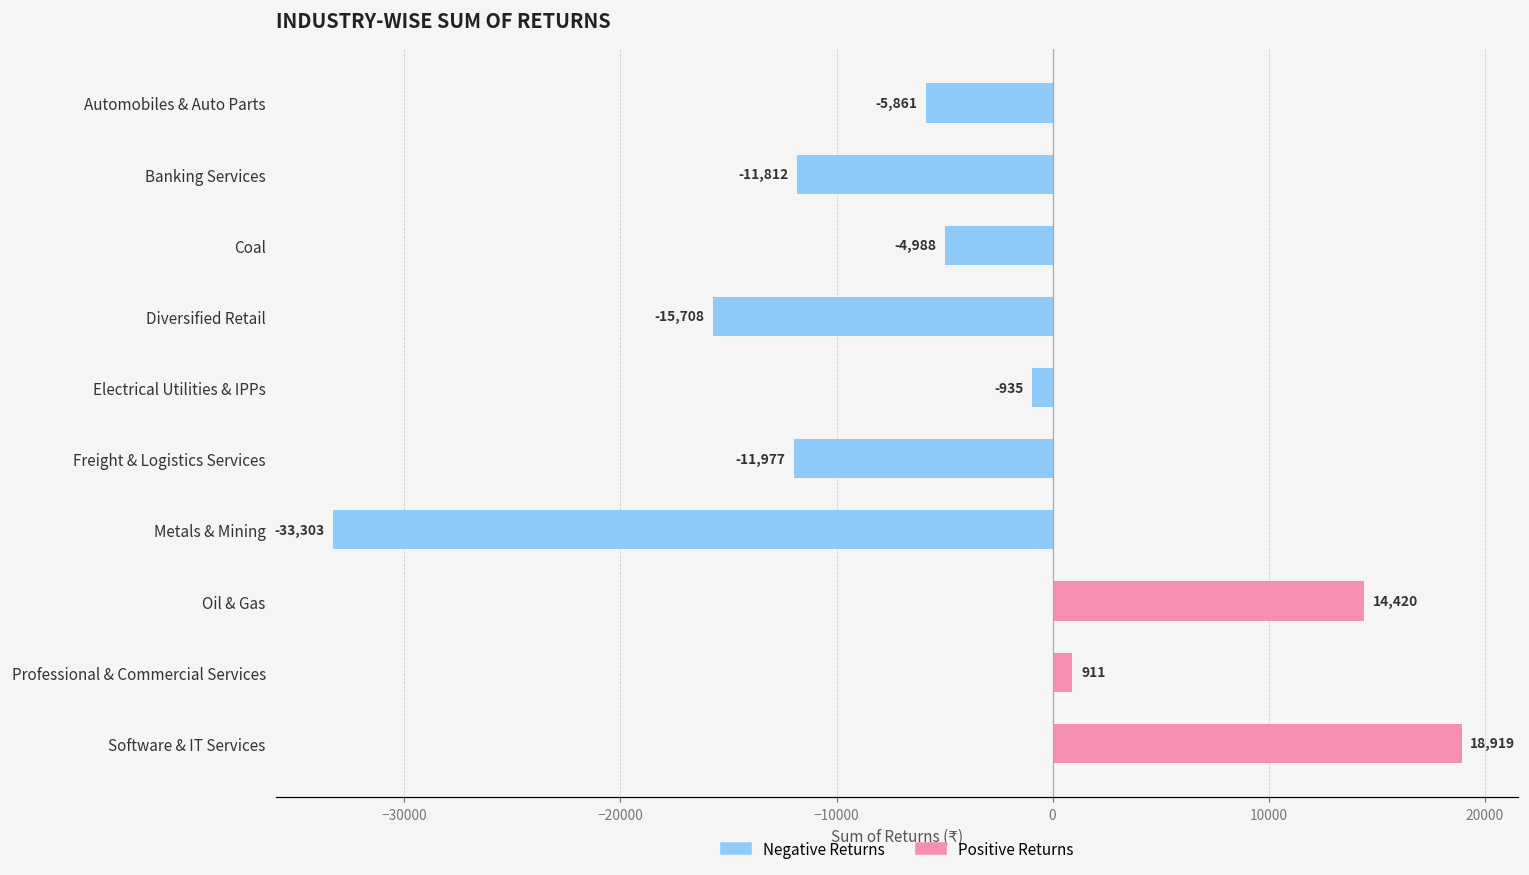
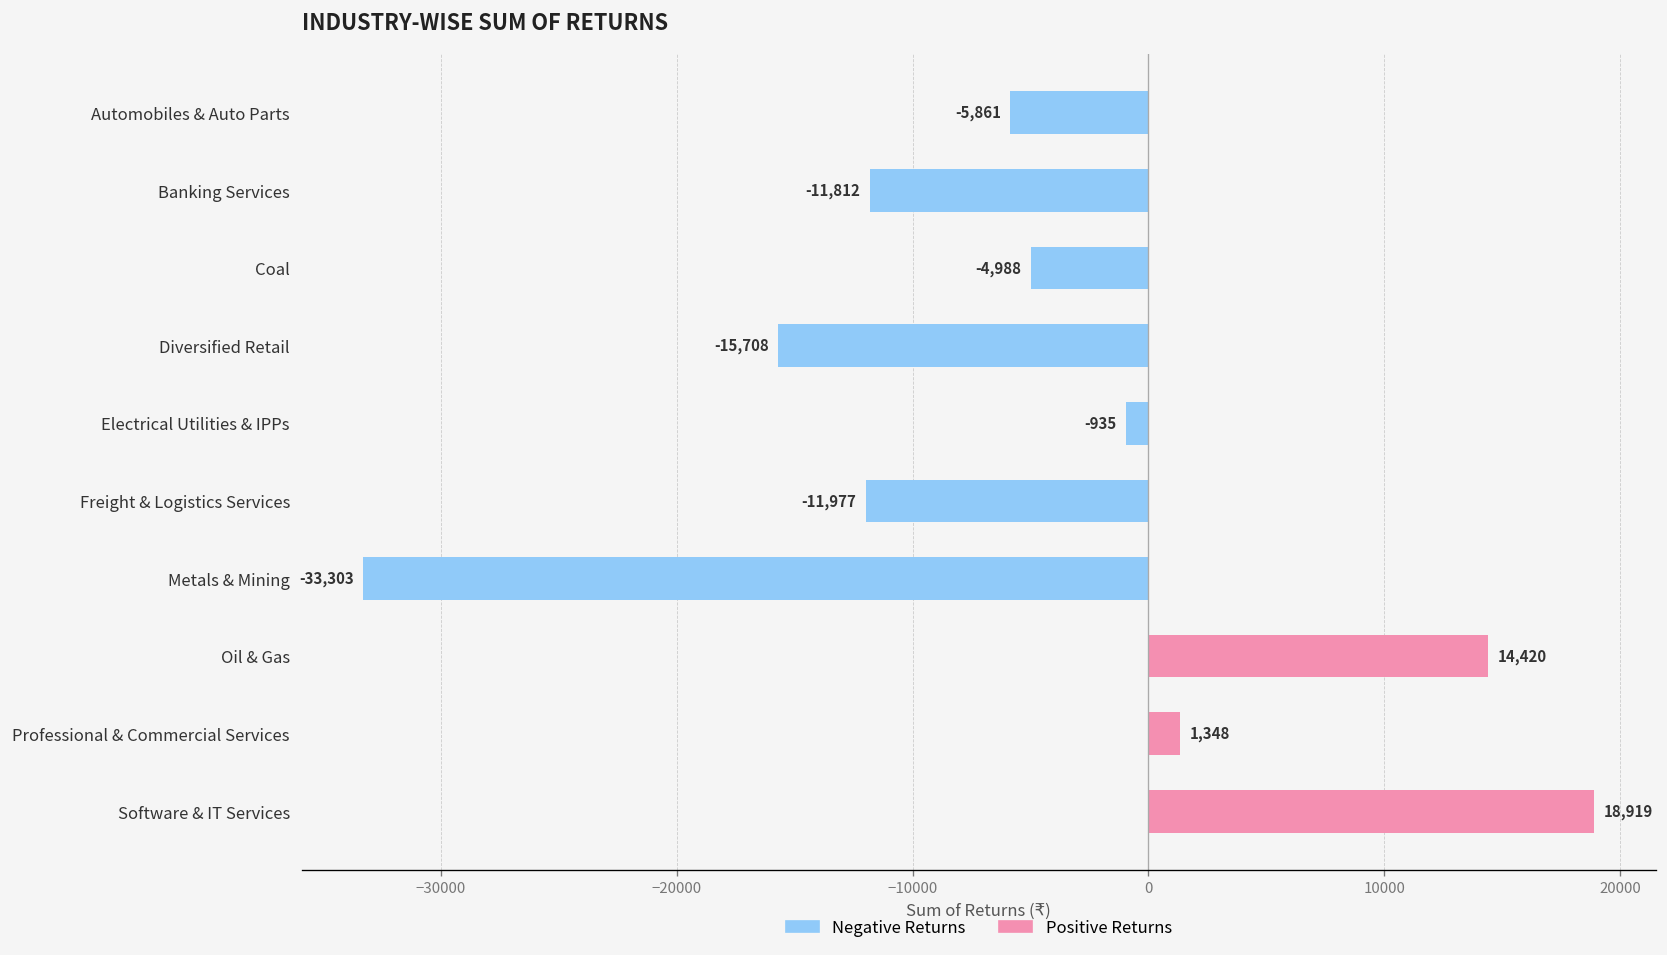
Positive Returns, Professional & Commercial Services: 911 -> 1,348
